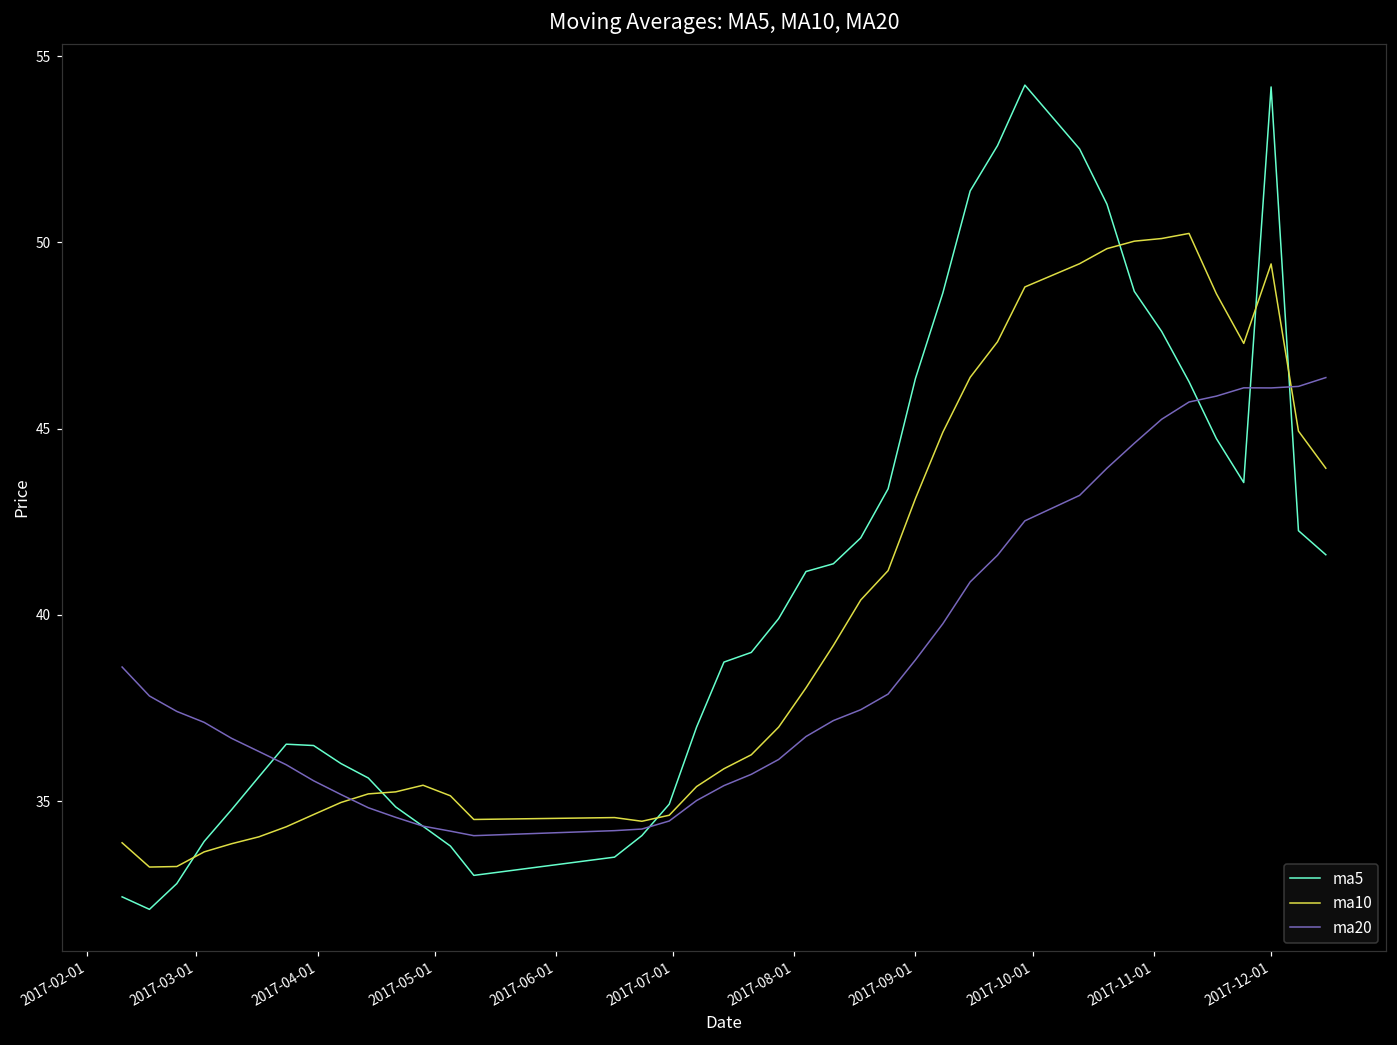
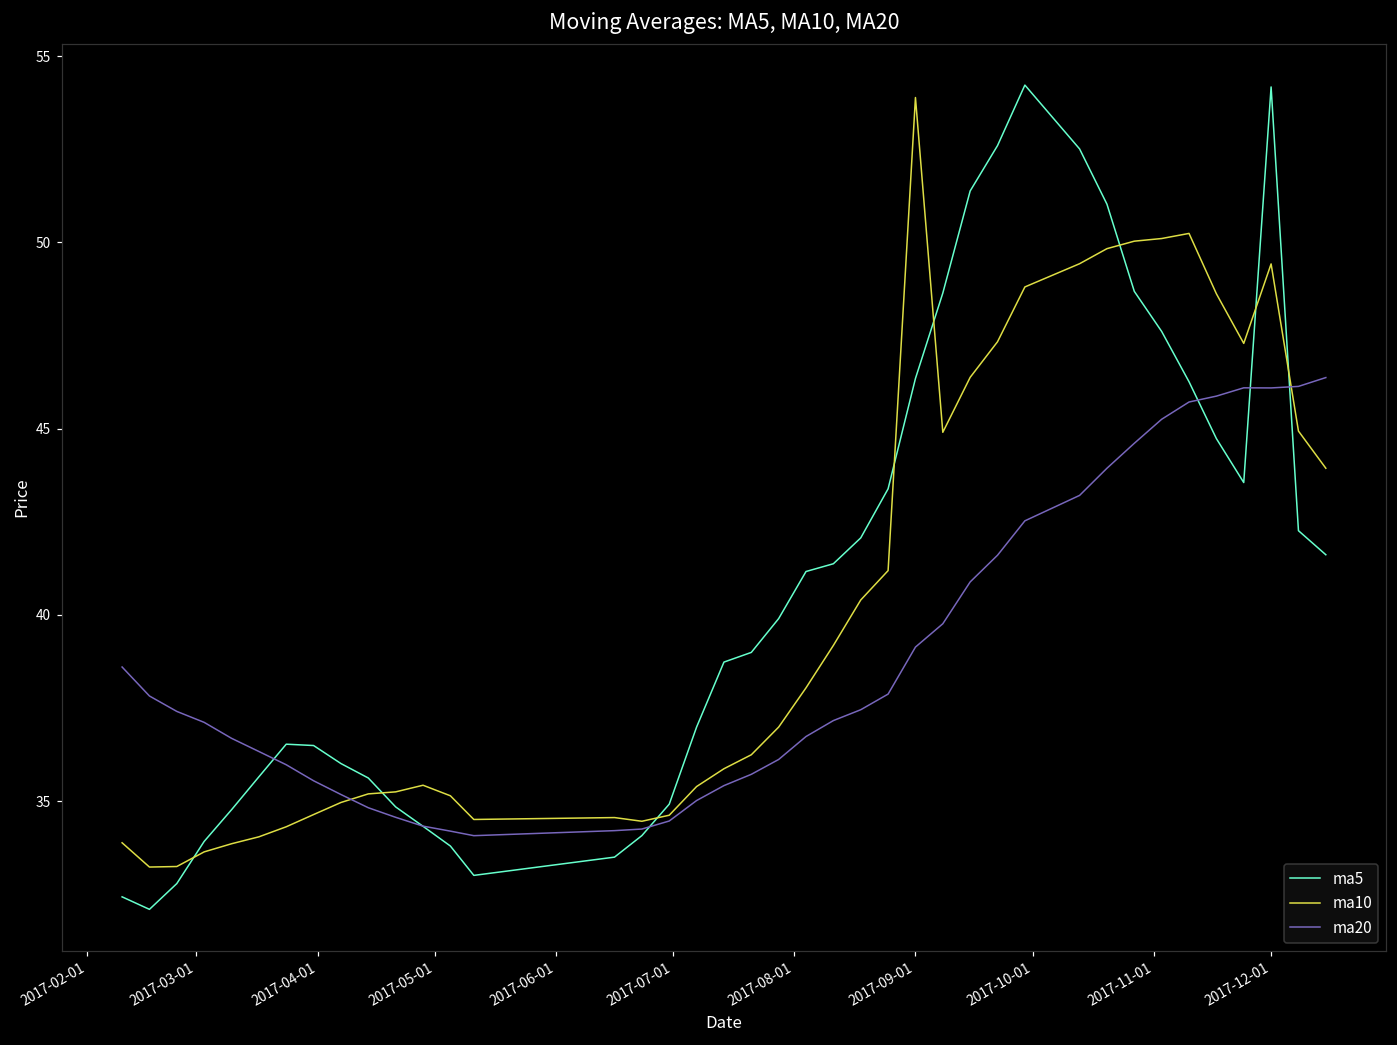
ma10, 2017-09-01: 43.1 -> 53.9
ma20, 2017-09-01: 38.8 -> 39.1
